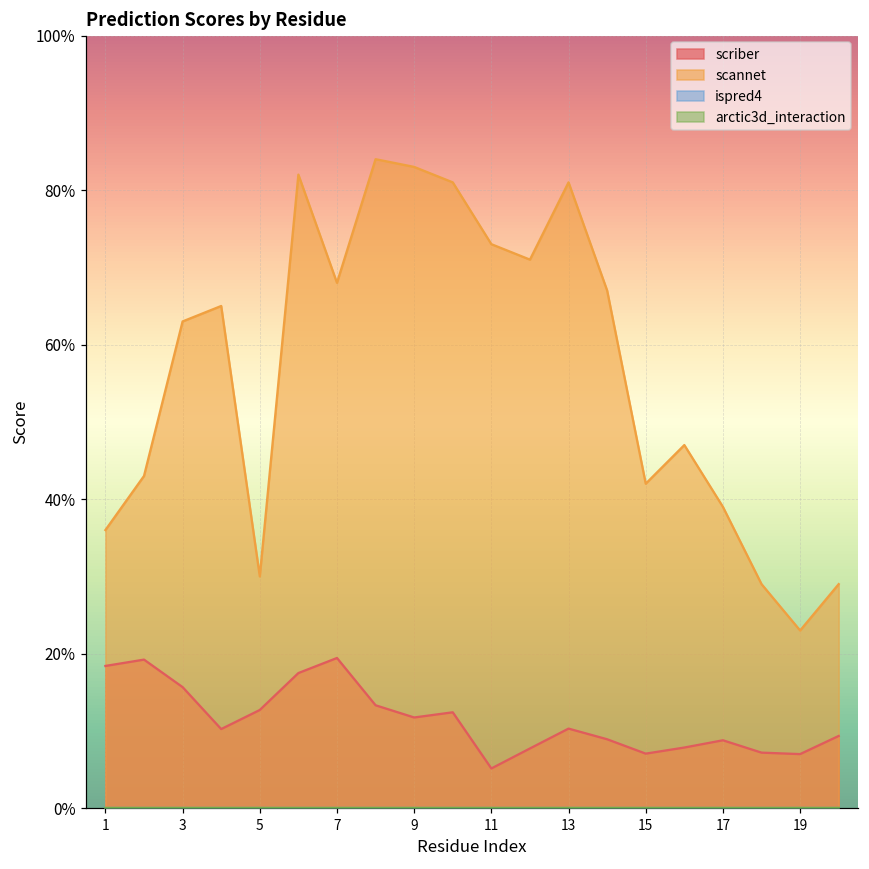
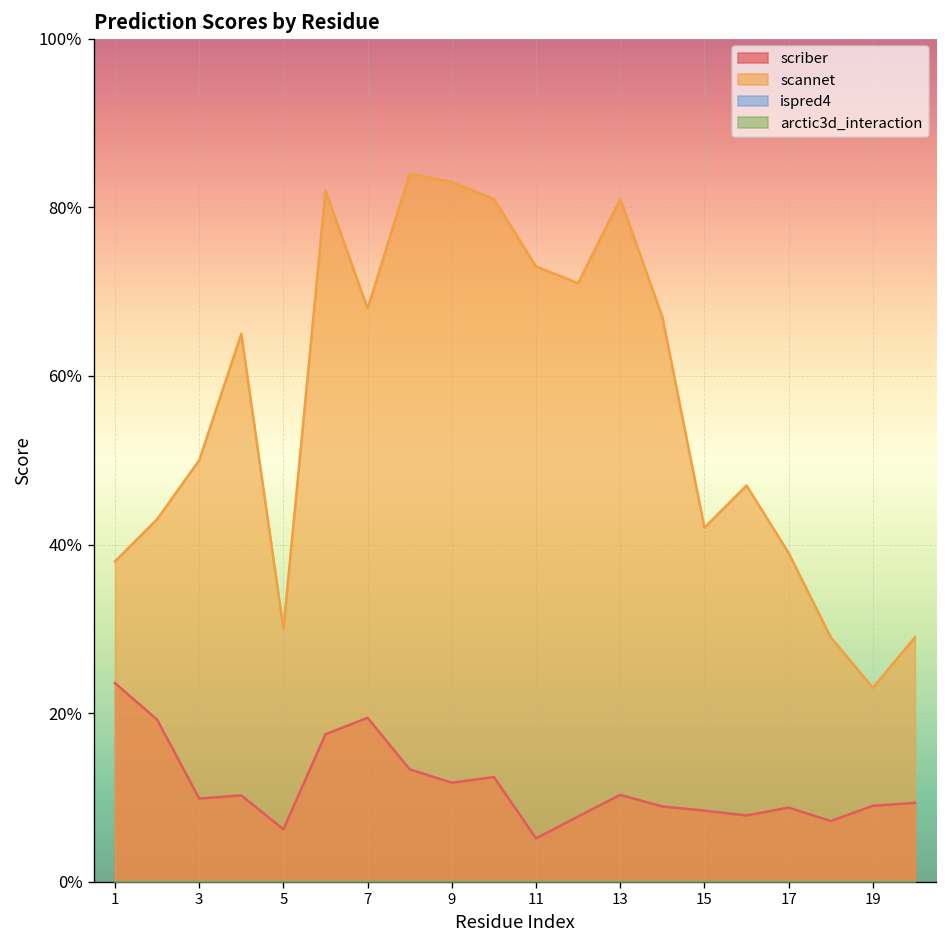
scriber, 1: 18% -> 24%
scannet, 1: 36% -> 38%
scriber, 3: 16% -> 10%
scannet, 3: 63% -> 50%
scriber, 5: 13% -> 6%
scriber, 15: 7% -> 8%
scriber, 19: 7% -> 9%
